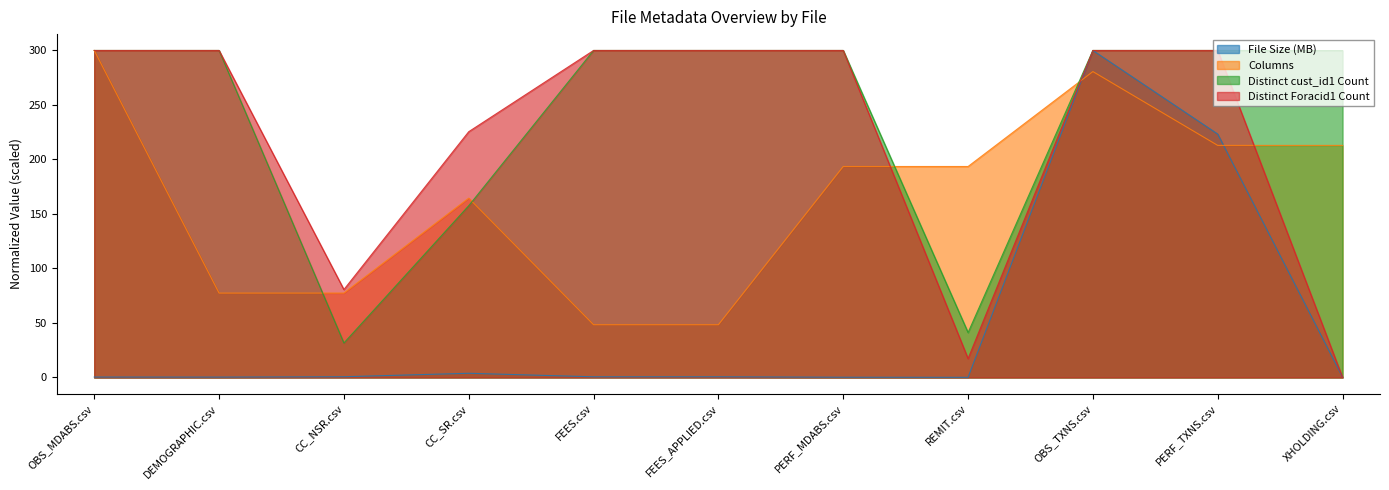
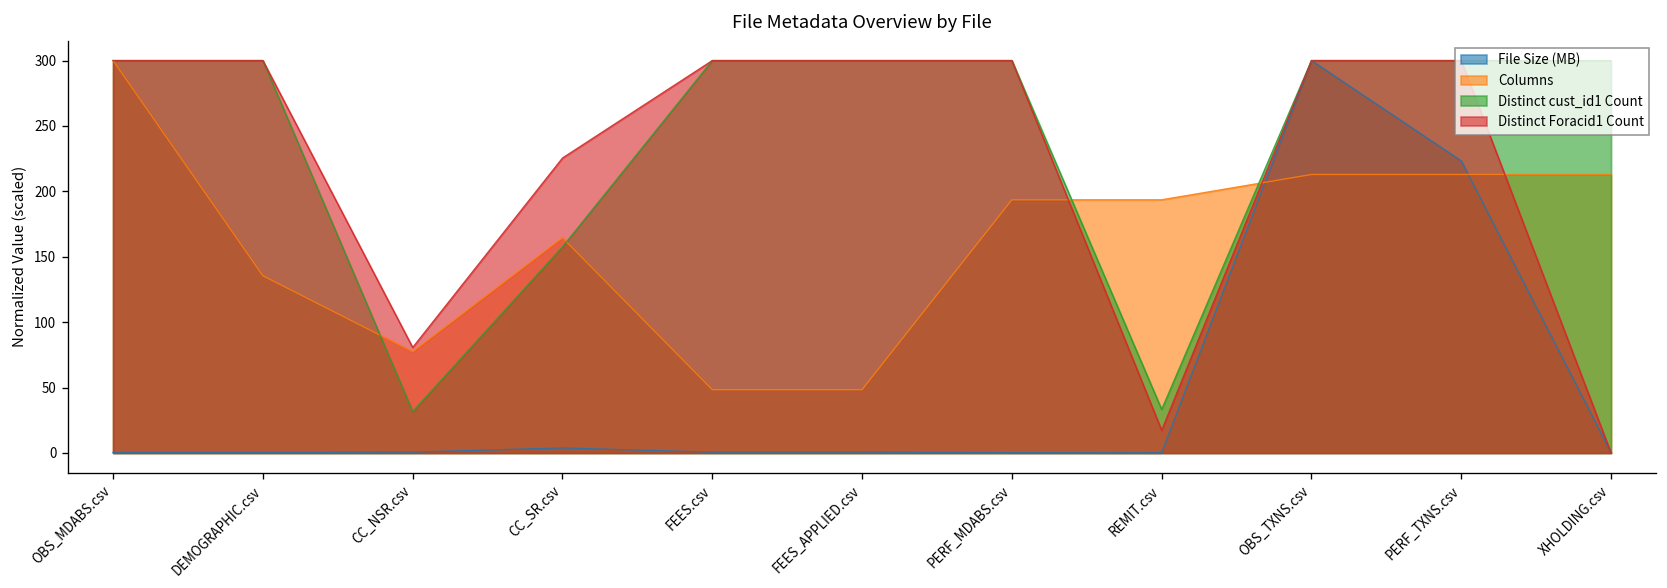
Columns, DEMOGRAPHIC.csv: 77 -> 135
Distinct cust_id1 Count, REMIT.csv: 41 -> 33
Columns, OBS_TXNS.csv: 281 -> 213
